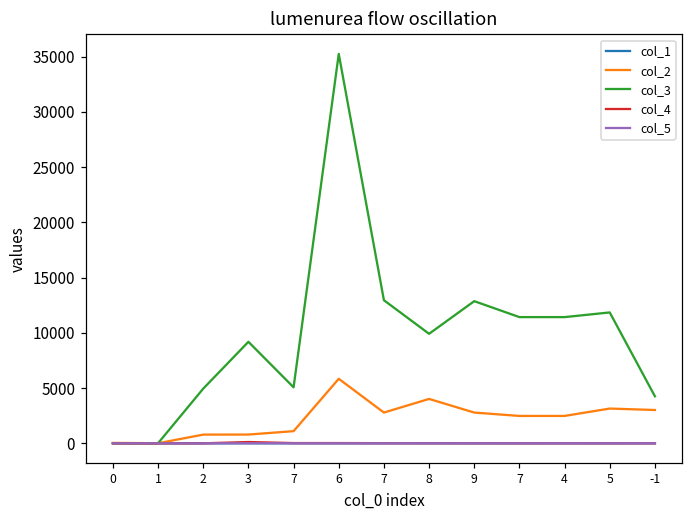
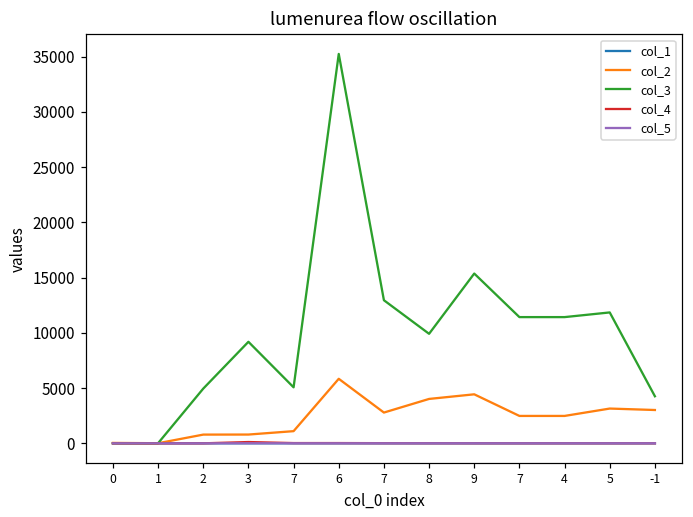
col_2, 9: 2800 -> 4400
col_3, 9: 12900 -> 15400
